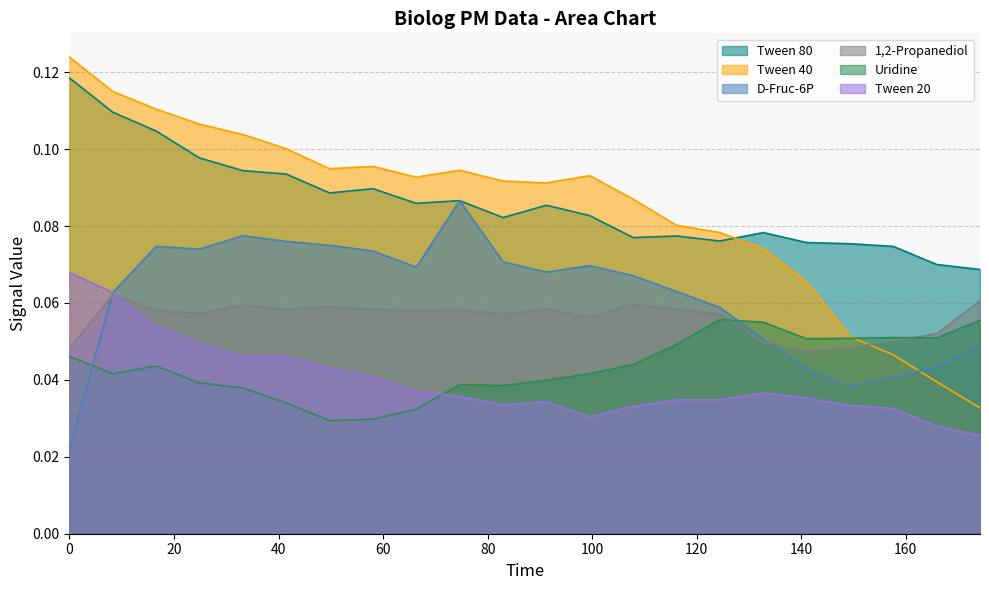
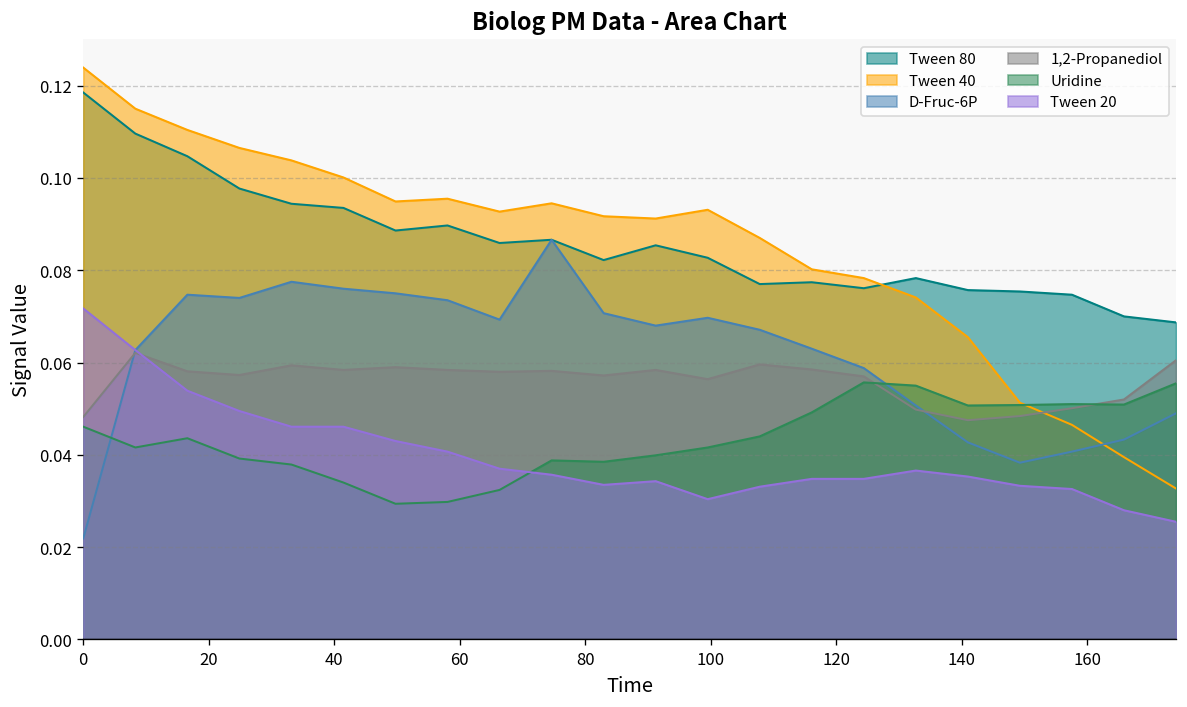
Tween 20, 0: 0.068 -> 0.072
